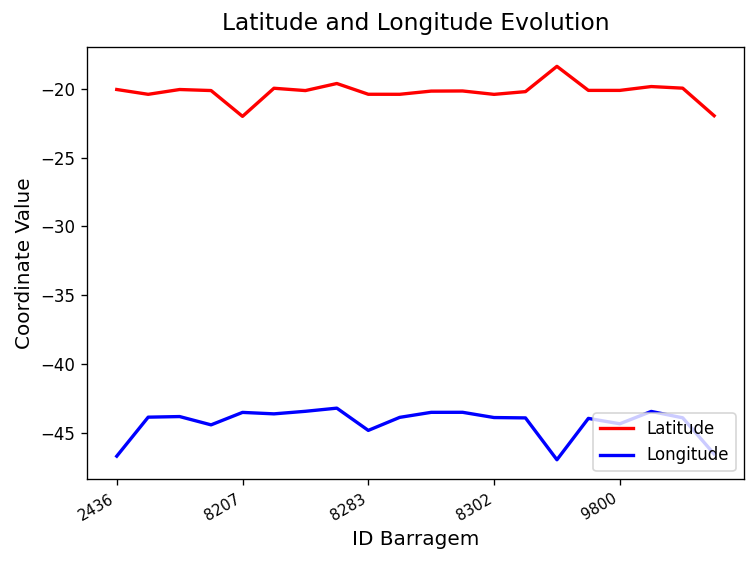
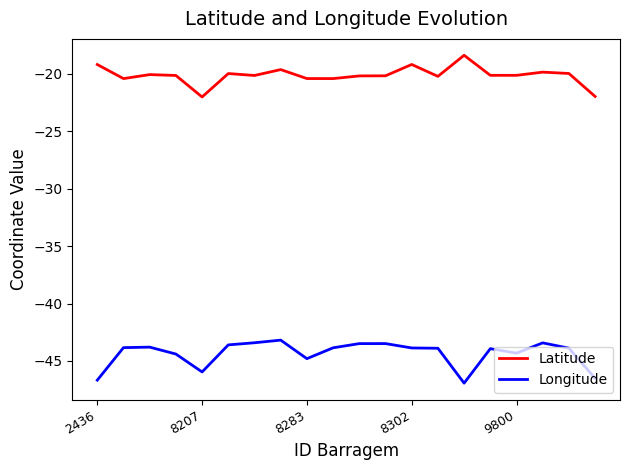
Latitude, 2436: -20.1 -> -19.2
Longitude, 8207: -43.5 -> -46.0
Latitude, 8302: -20.4 -> -19.2
